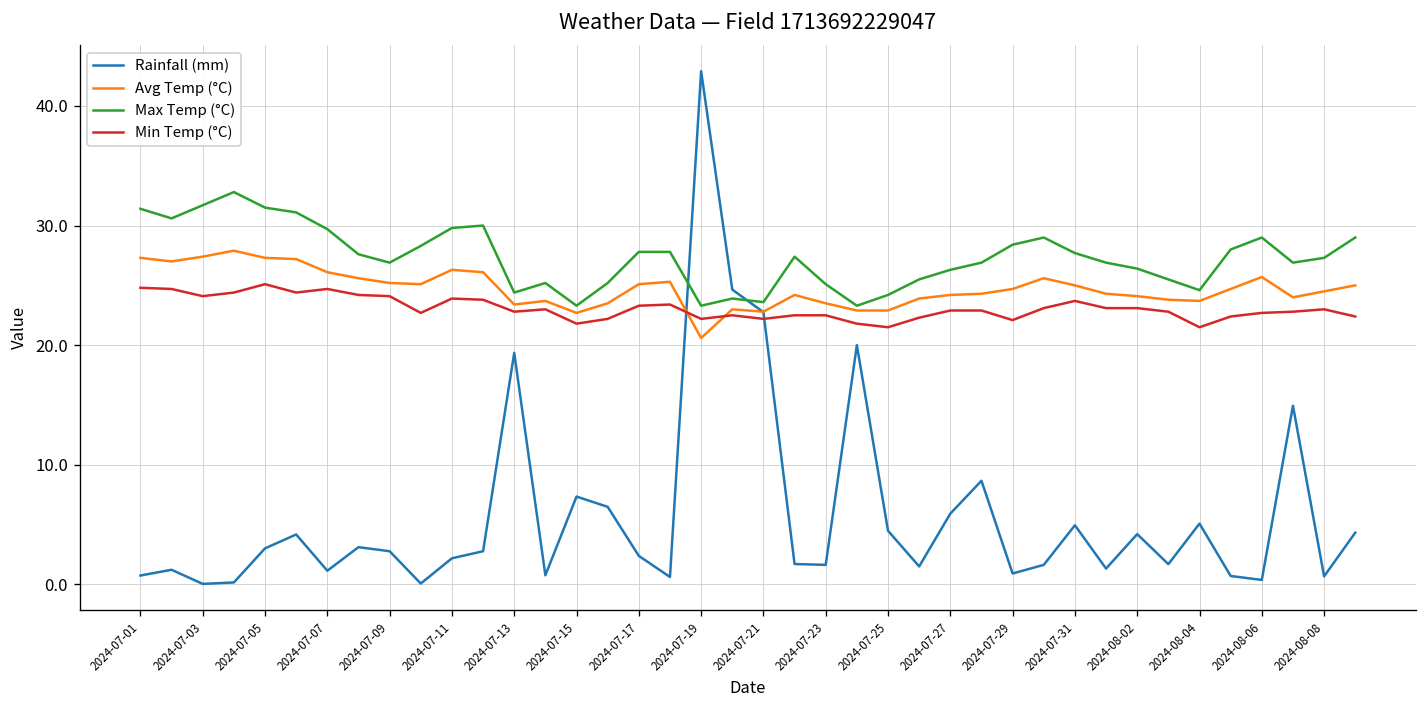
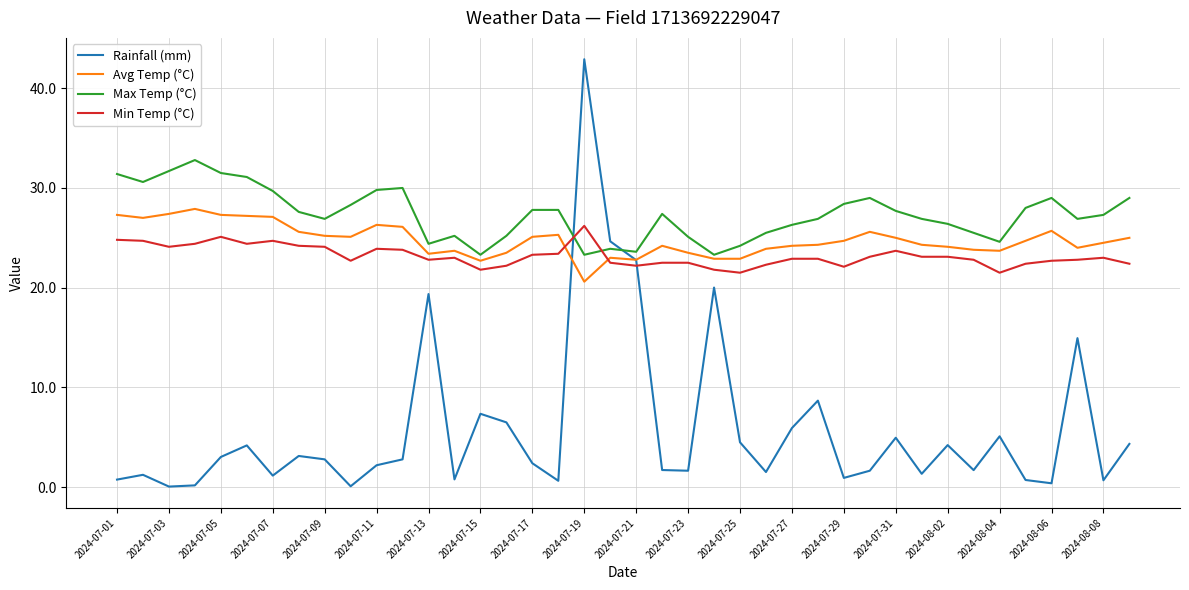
Avg Temp (°C), 2024-07-07: 26 -> 27
Min Temp (°C), 2024-07-19: 22 -> 26
